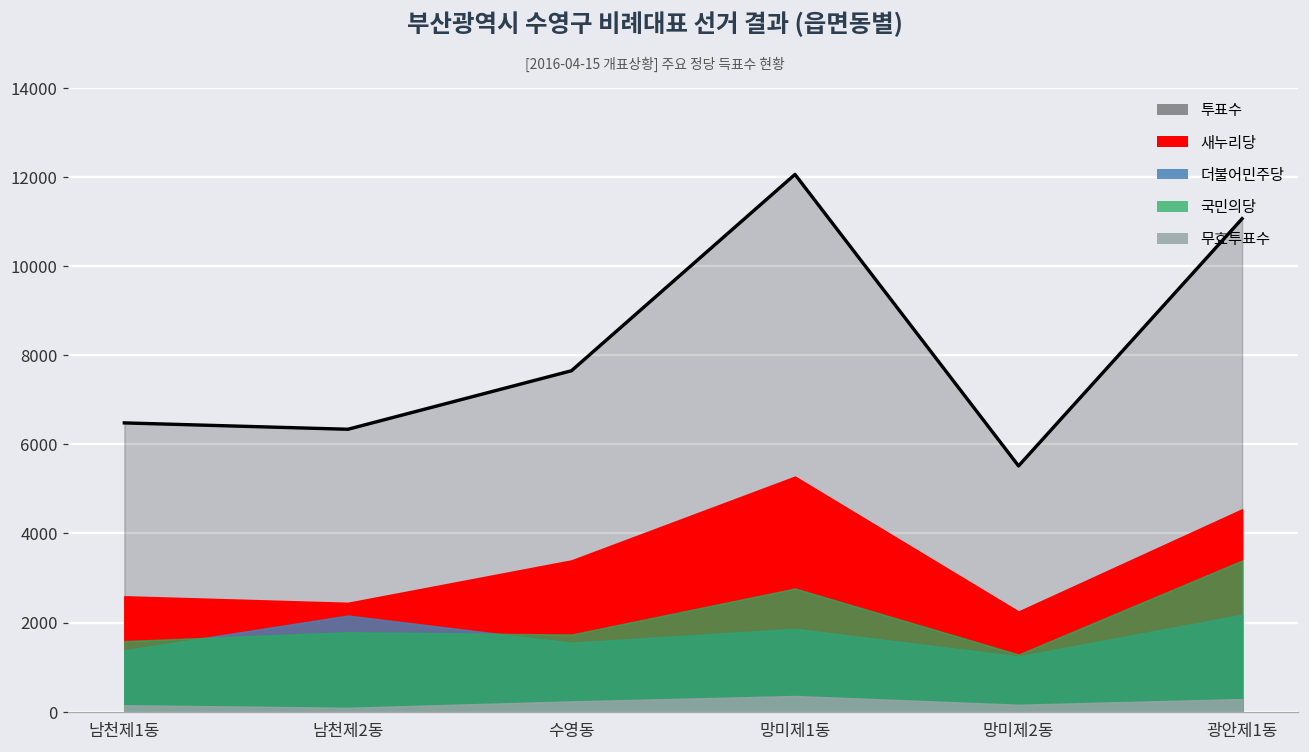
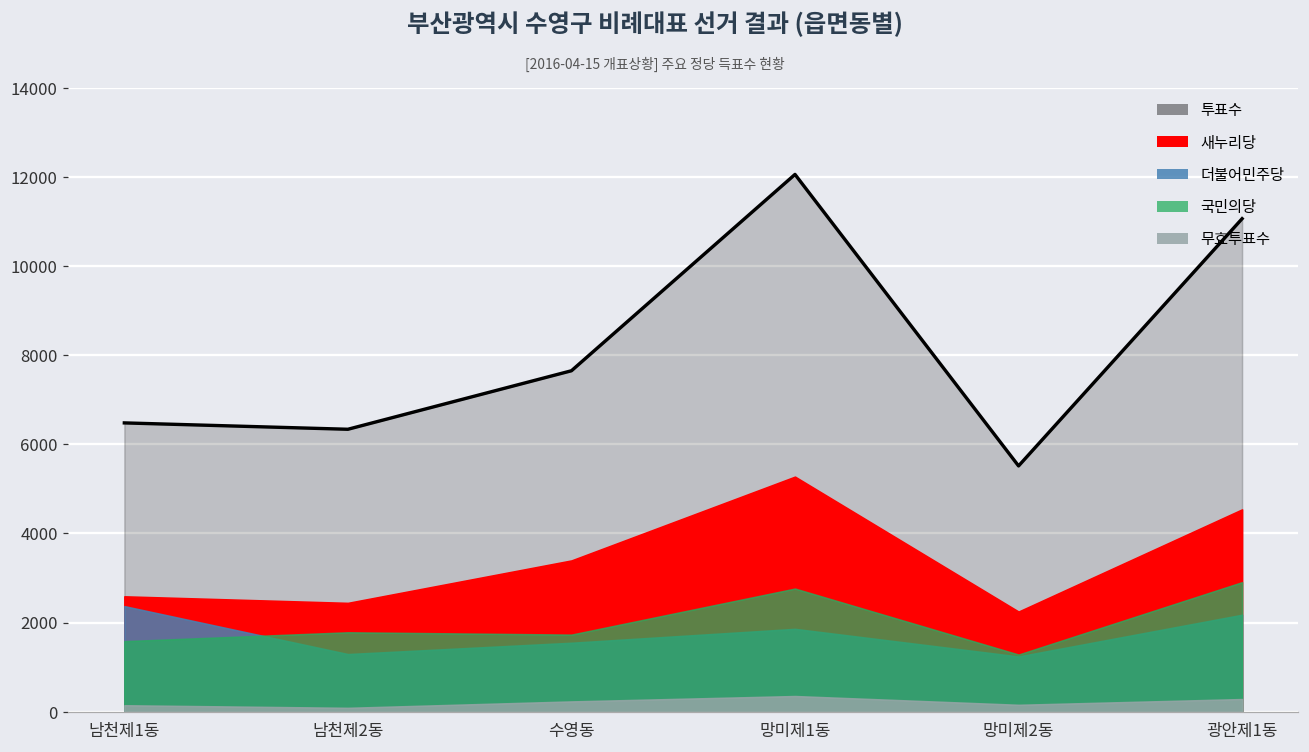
더불어민주당, 남천제1동: 1400 -> 2400
더불어민주당, 남천제2동: 2200 -> 1300
국민의당, 광안제1동: 3400 -> 2900
